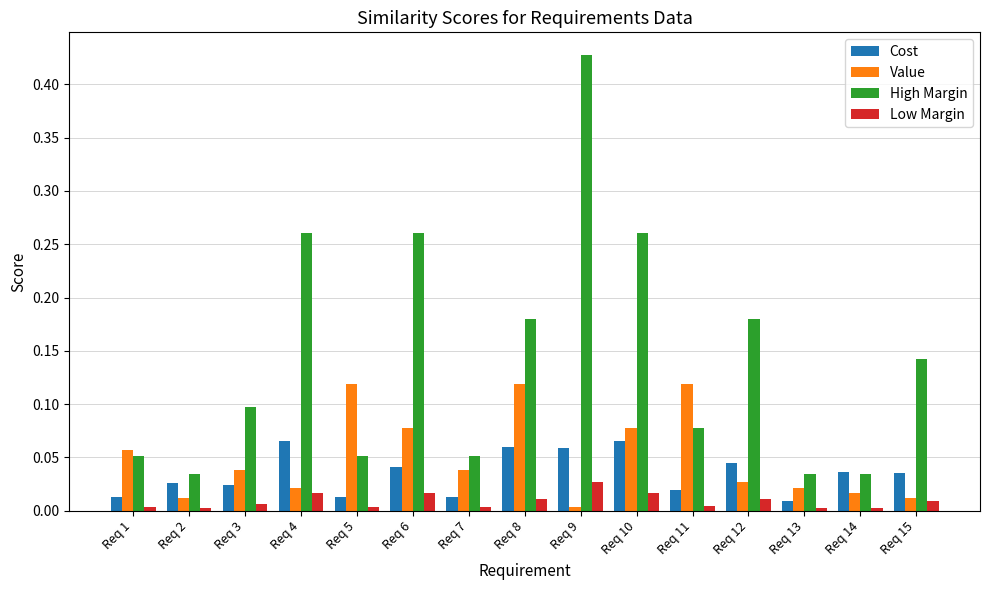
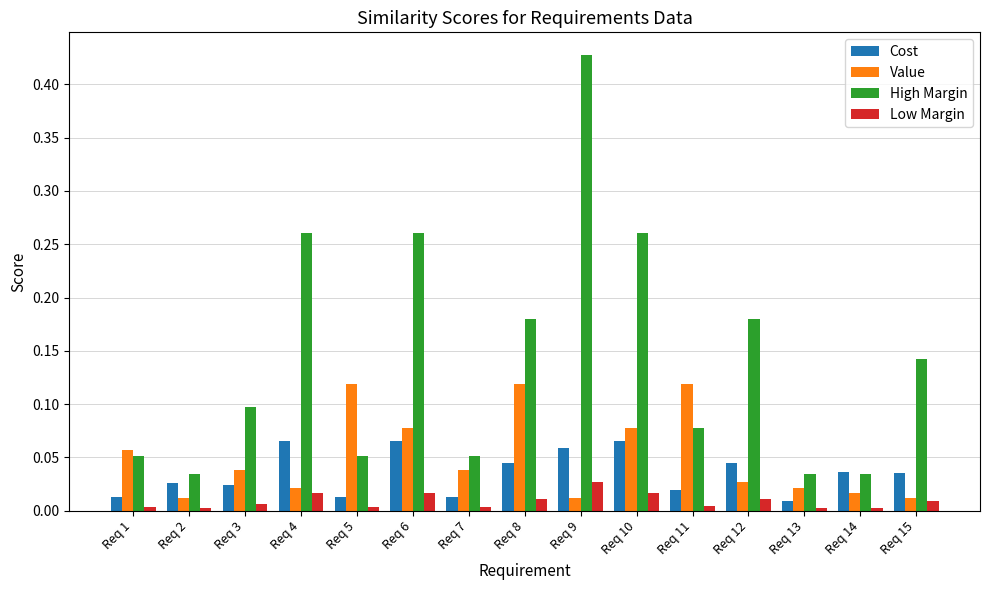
Cost, Req 6: 0.041 -> 0.065
Cost, Req 8: 0.060 -> 0.045
Value, Req 9: 0.004 -> 0.012
